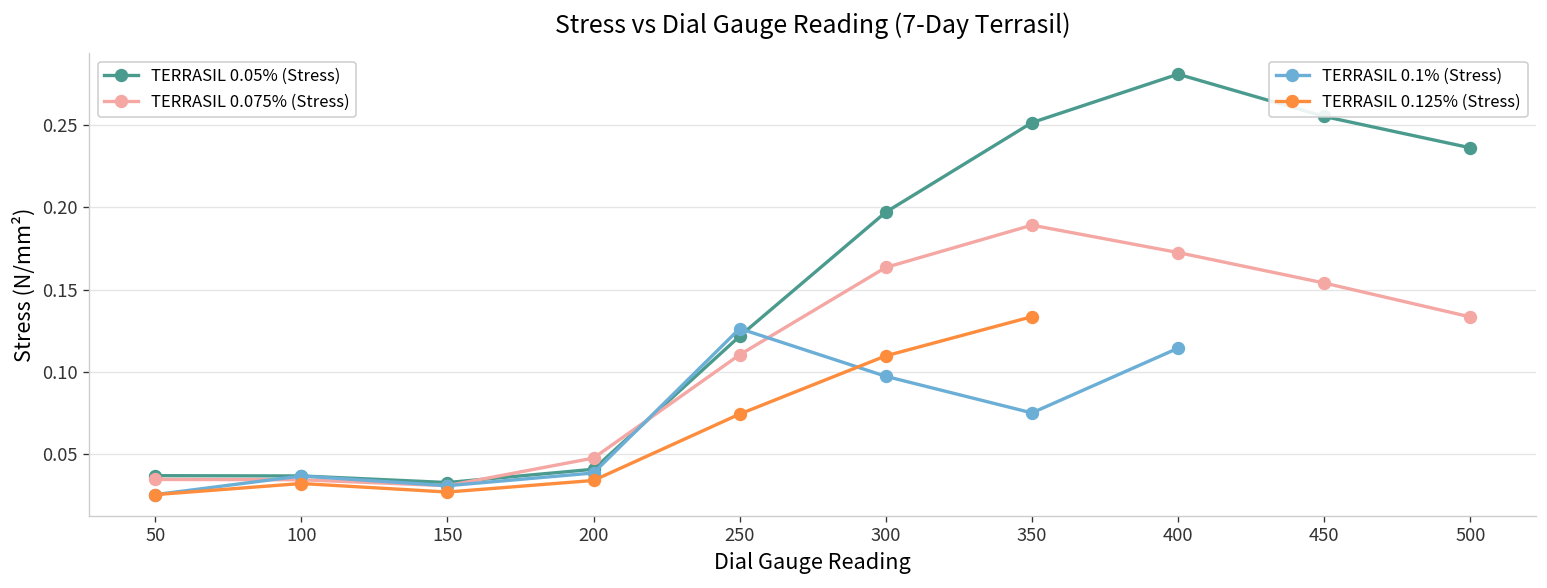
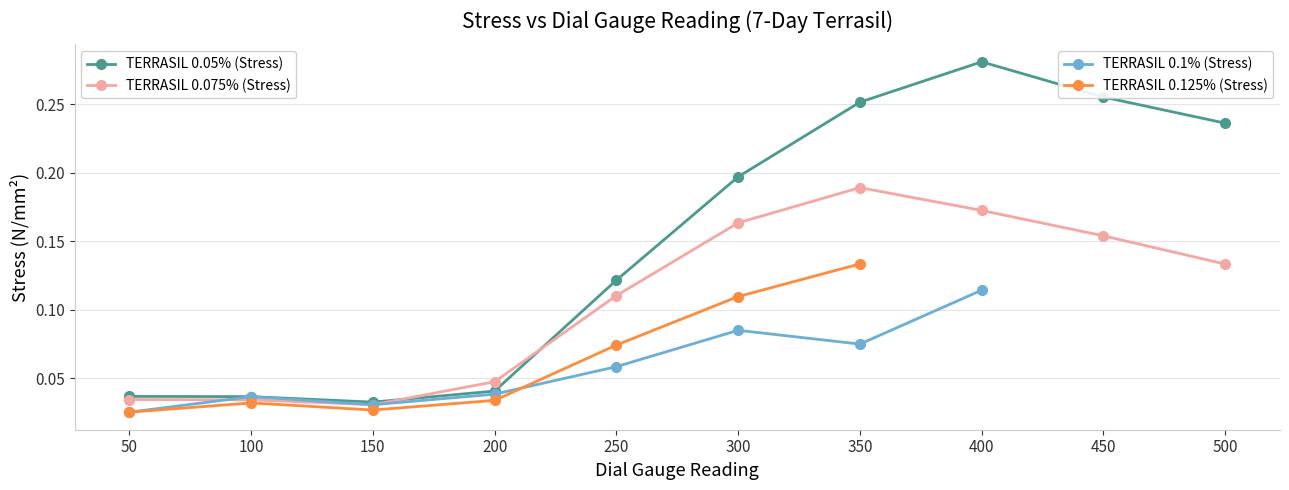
TERRASIL 0.1% (Stress), 250: 0.126 -> 0.059
TERRASIL 0.1% (Stress), 300: 0.097 -> 0.085
